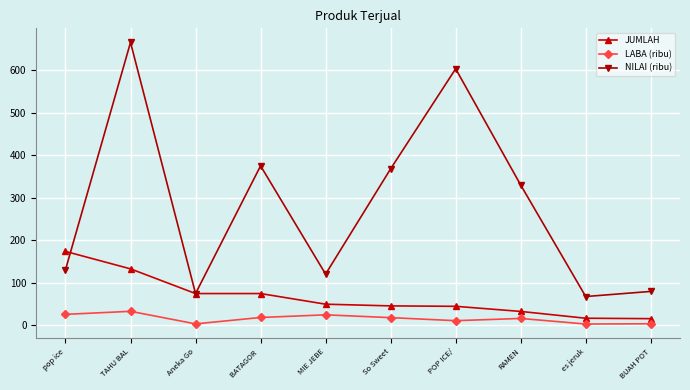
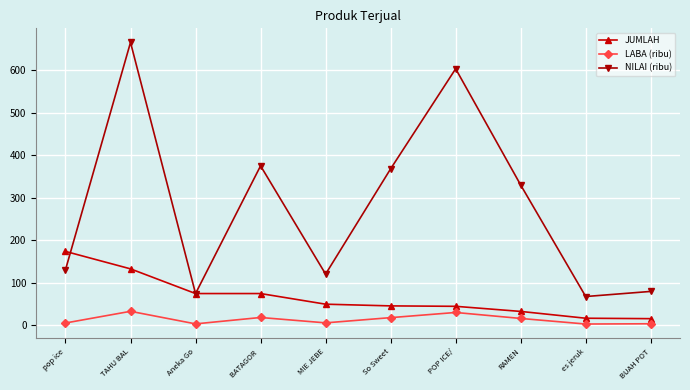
LABA (ribu), pop ice: 30 -> 10
LABA (ribu), MIE JEBE: 30 -> 10
LABA (ribu), POP ICE/: 10 -> 30
